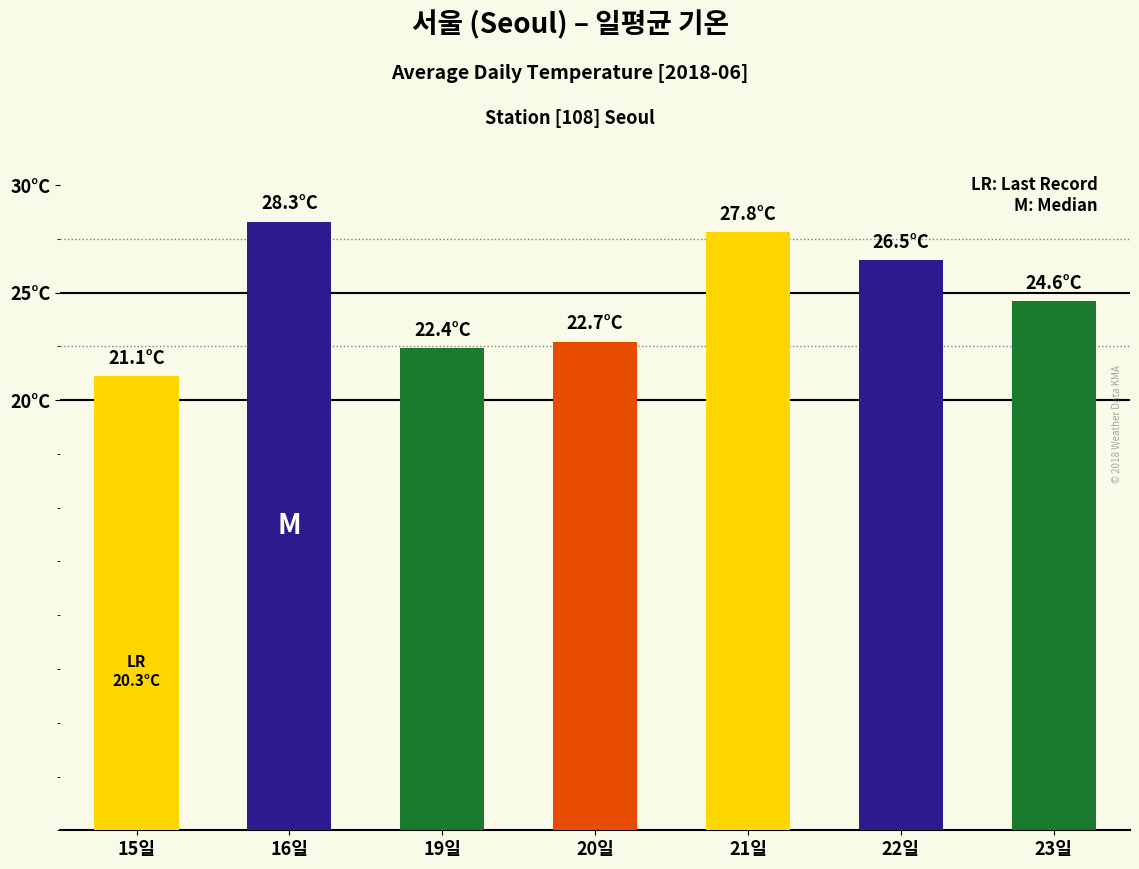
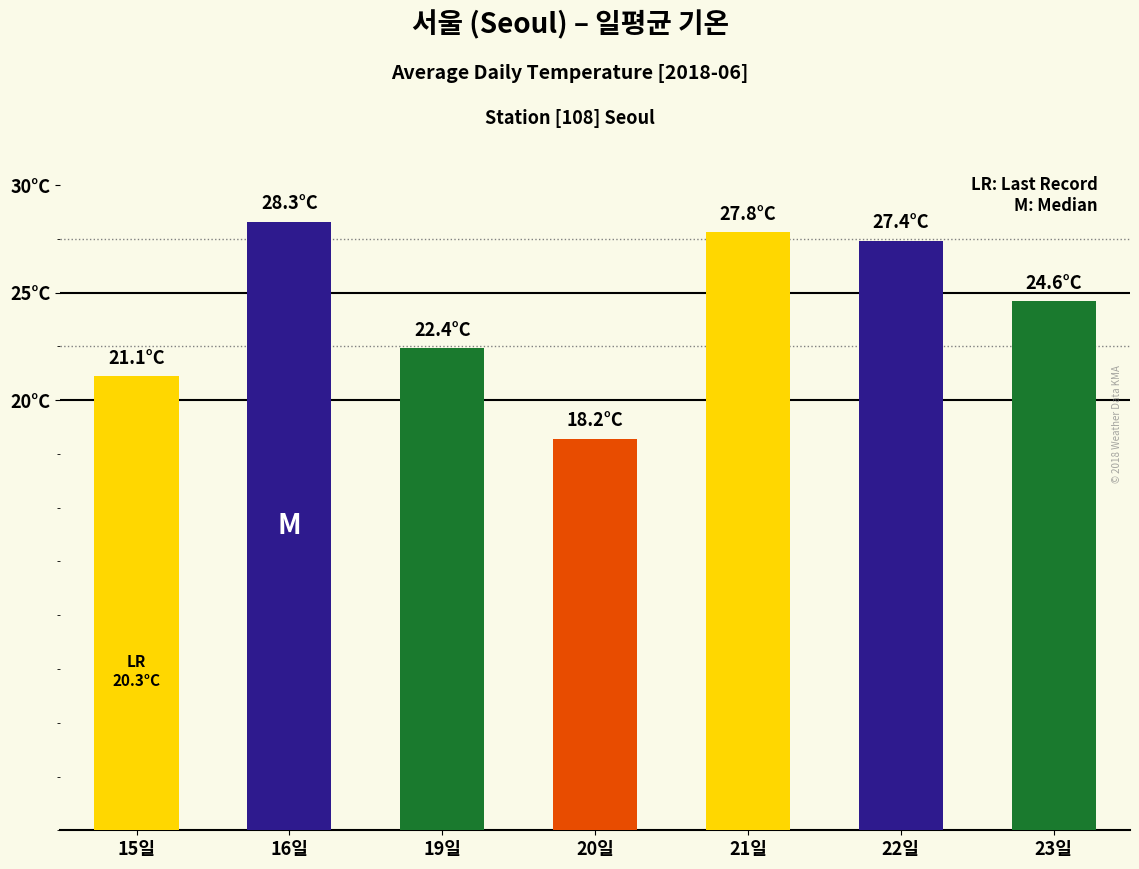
20일: 22.7°C -> 18.2°C
22일: 26.5°C -> 27.4°C
